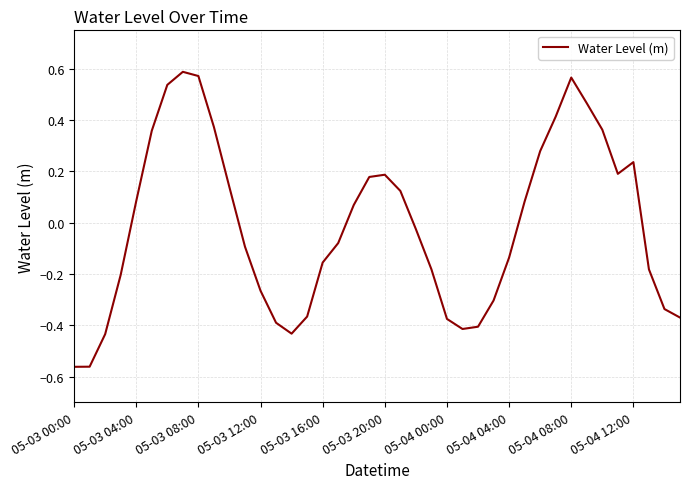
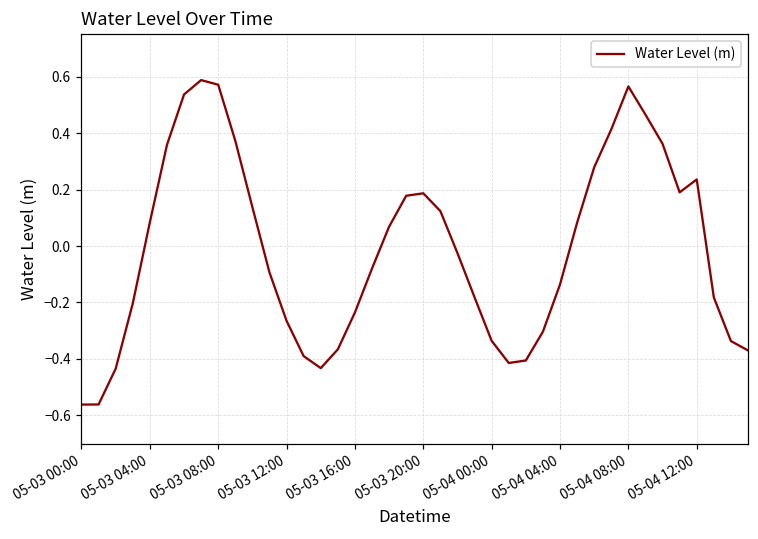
05-03 16:00: -0.16 -> -0.24
05-04 00:00: -0.38 -> -0.34
